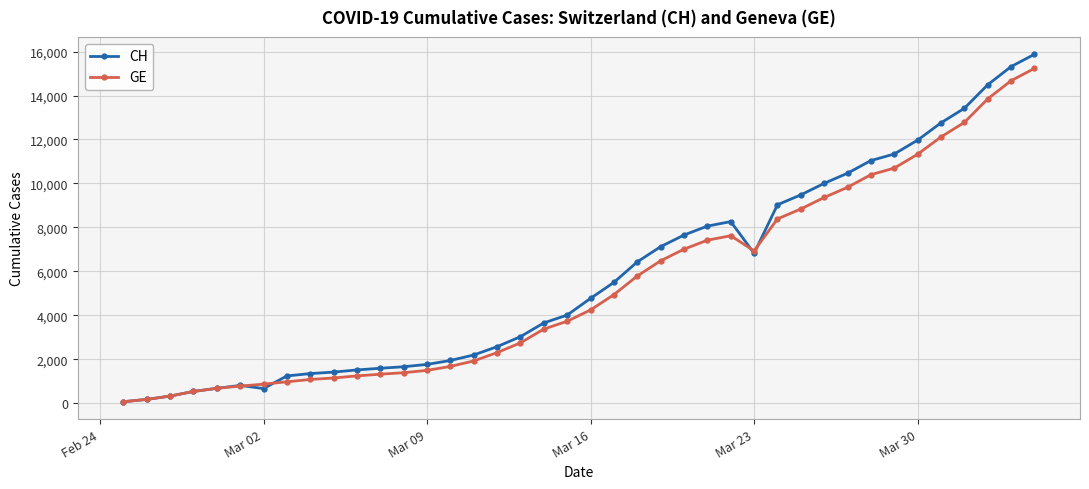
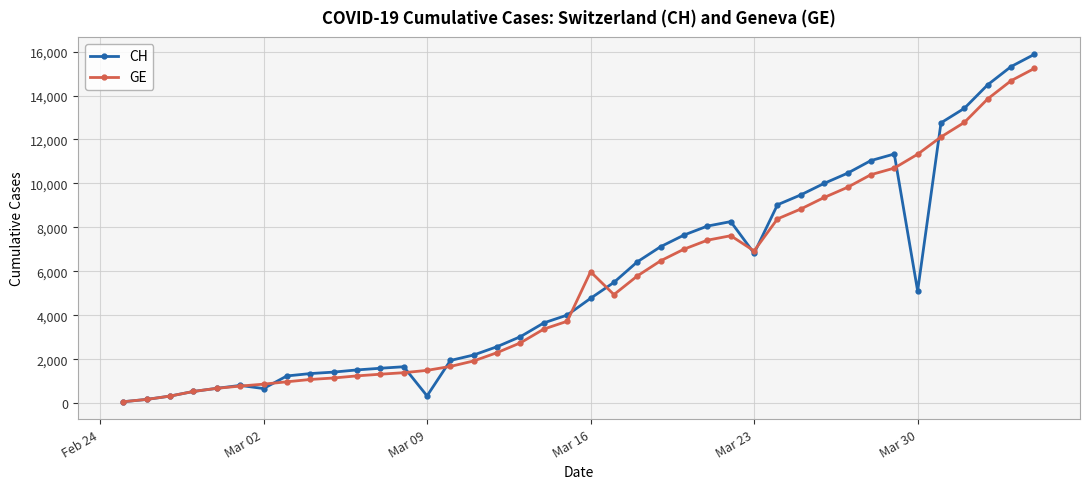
CH, Mar 09: 1,800 -> 300
GE, Mar 16: 4,200 -> 6,000
CH, Mar 30: 12,000 -> 5,100
